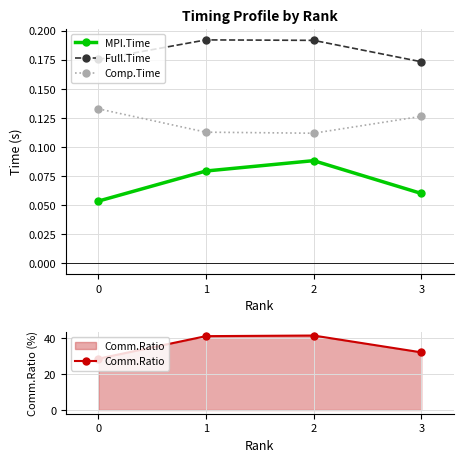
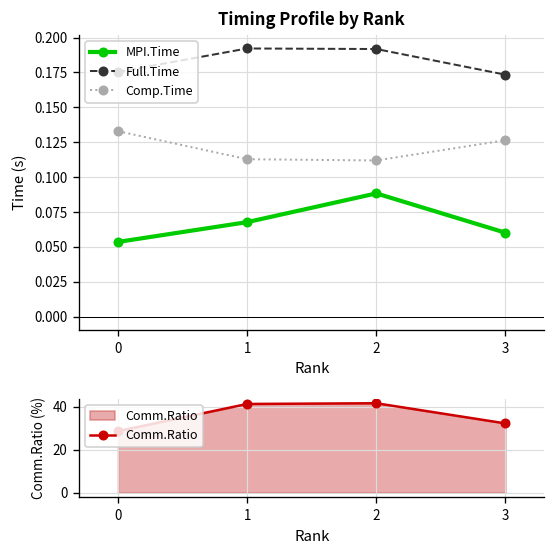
Timing Profile by Rank, MPI.Time, 1: 0.079 -> 0.068
